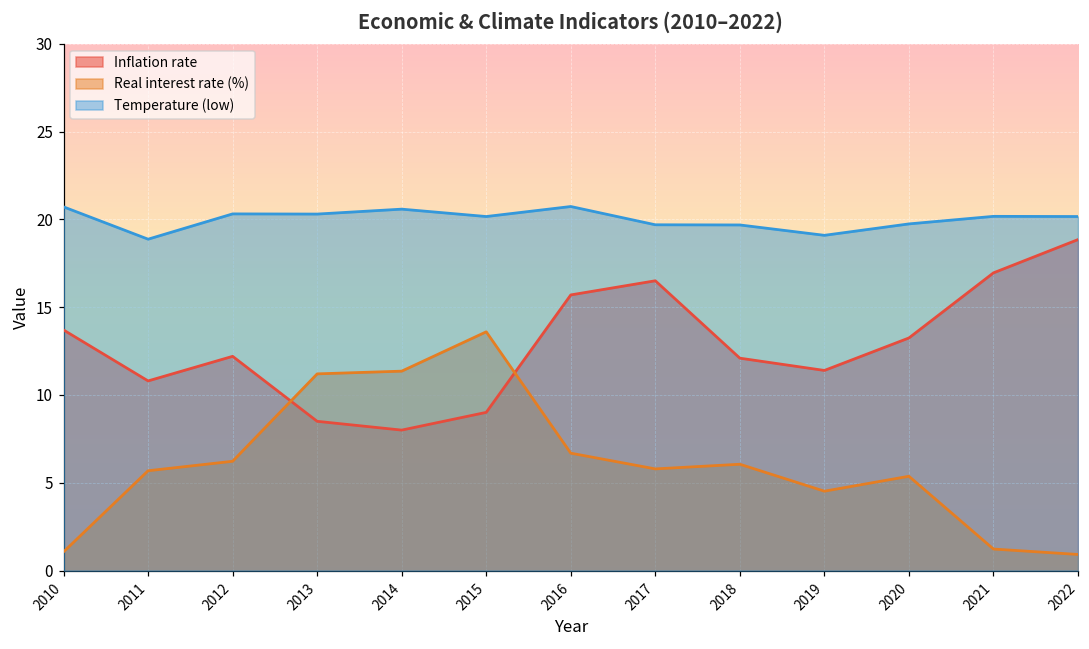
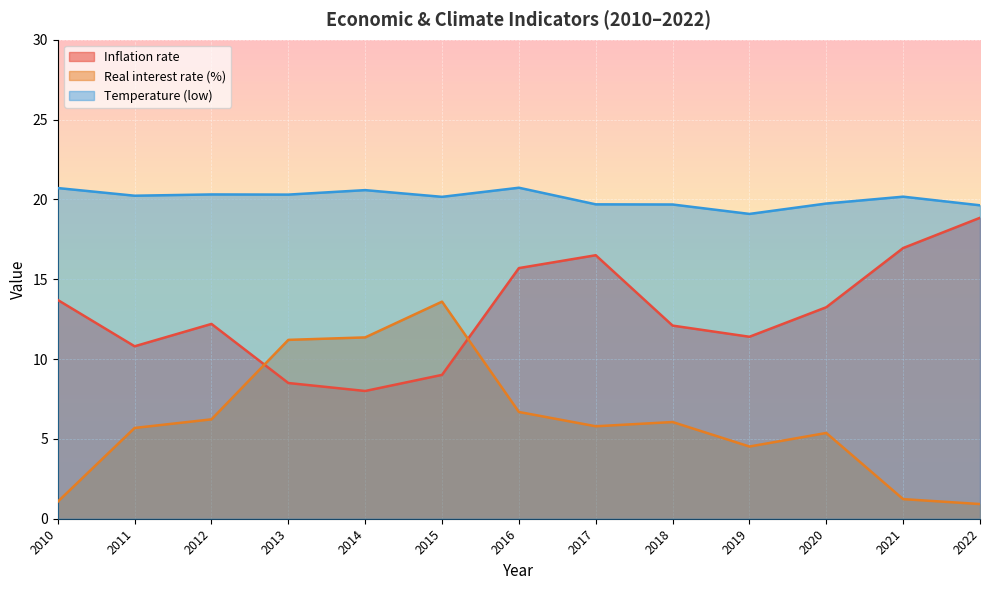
Temperature (low), 2011: 18.9 -> 20.2
Temperature (low), 2022: 20.2 -> 19.6
